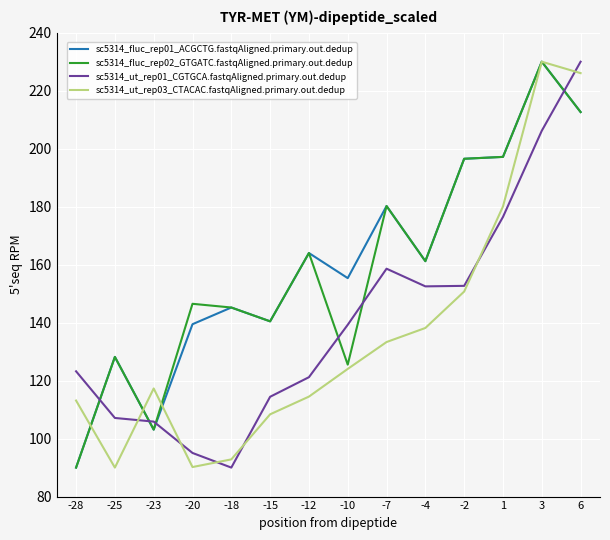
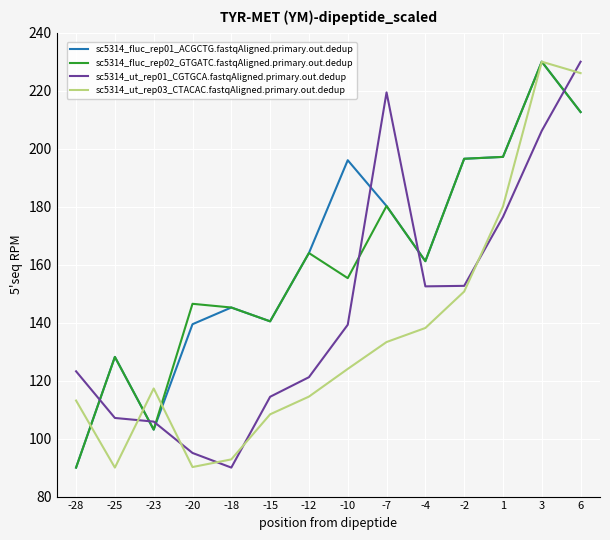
sc5314_fluc_rep01_ACGCTG.fastqAligned.primary.out.dedup, -10: 155 -> 196
sc5314_fluc_rep02_GTGATC.fastqAligned.primary.out.dedup, -10: 126 -> 155
sc5314_ut_rep01_CGTGCA.fastqAligned.primary.out.dedup, -7: 159 -> 219
